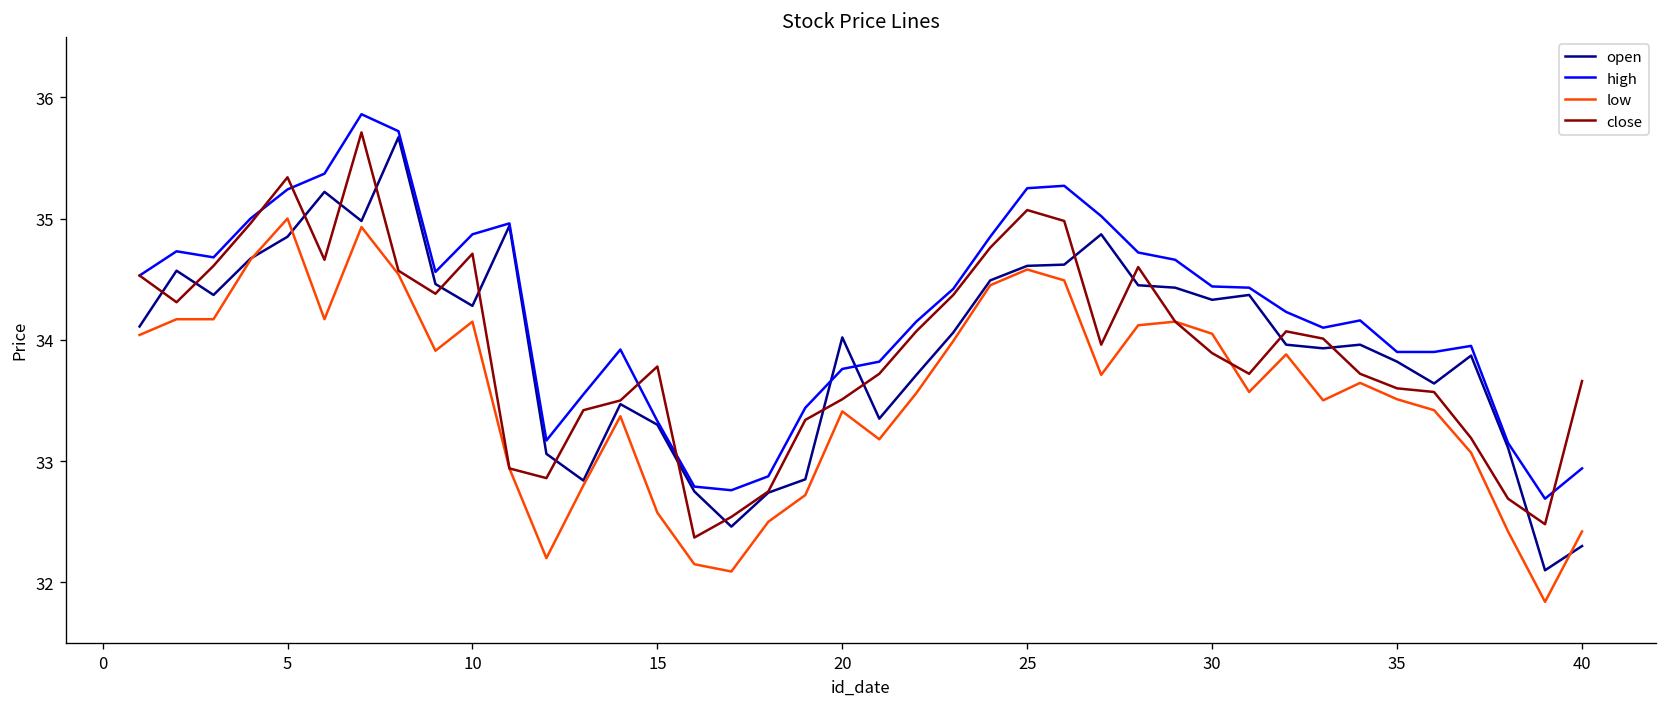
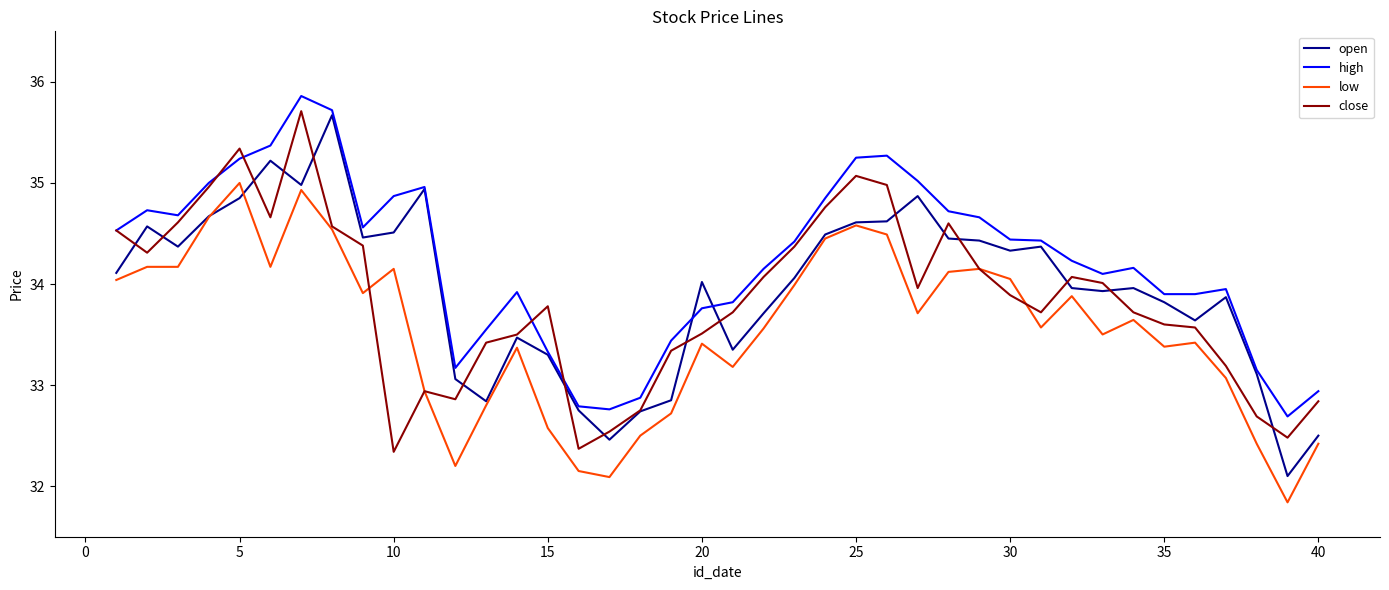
open, 10: 34.28 -> 34.51
close, 10: 34.71 -> 32.34
low, 35: 33.51 -> 33.38
open, 40: 32.3 -> 32.5
close, 40: 33.66 -> 32.84
